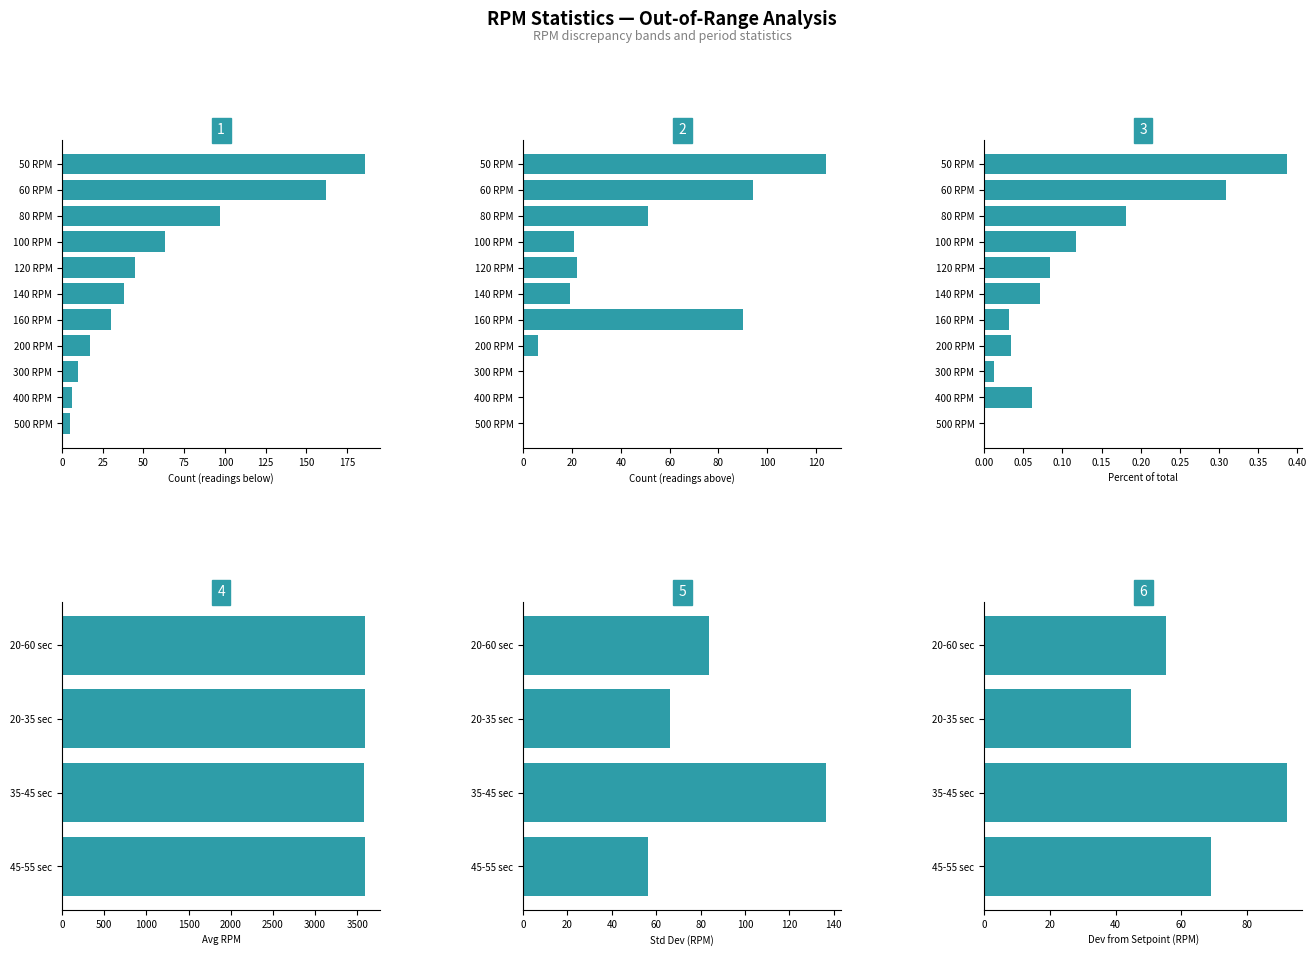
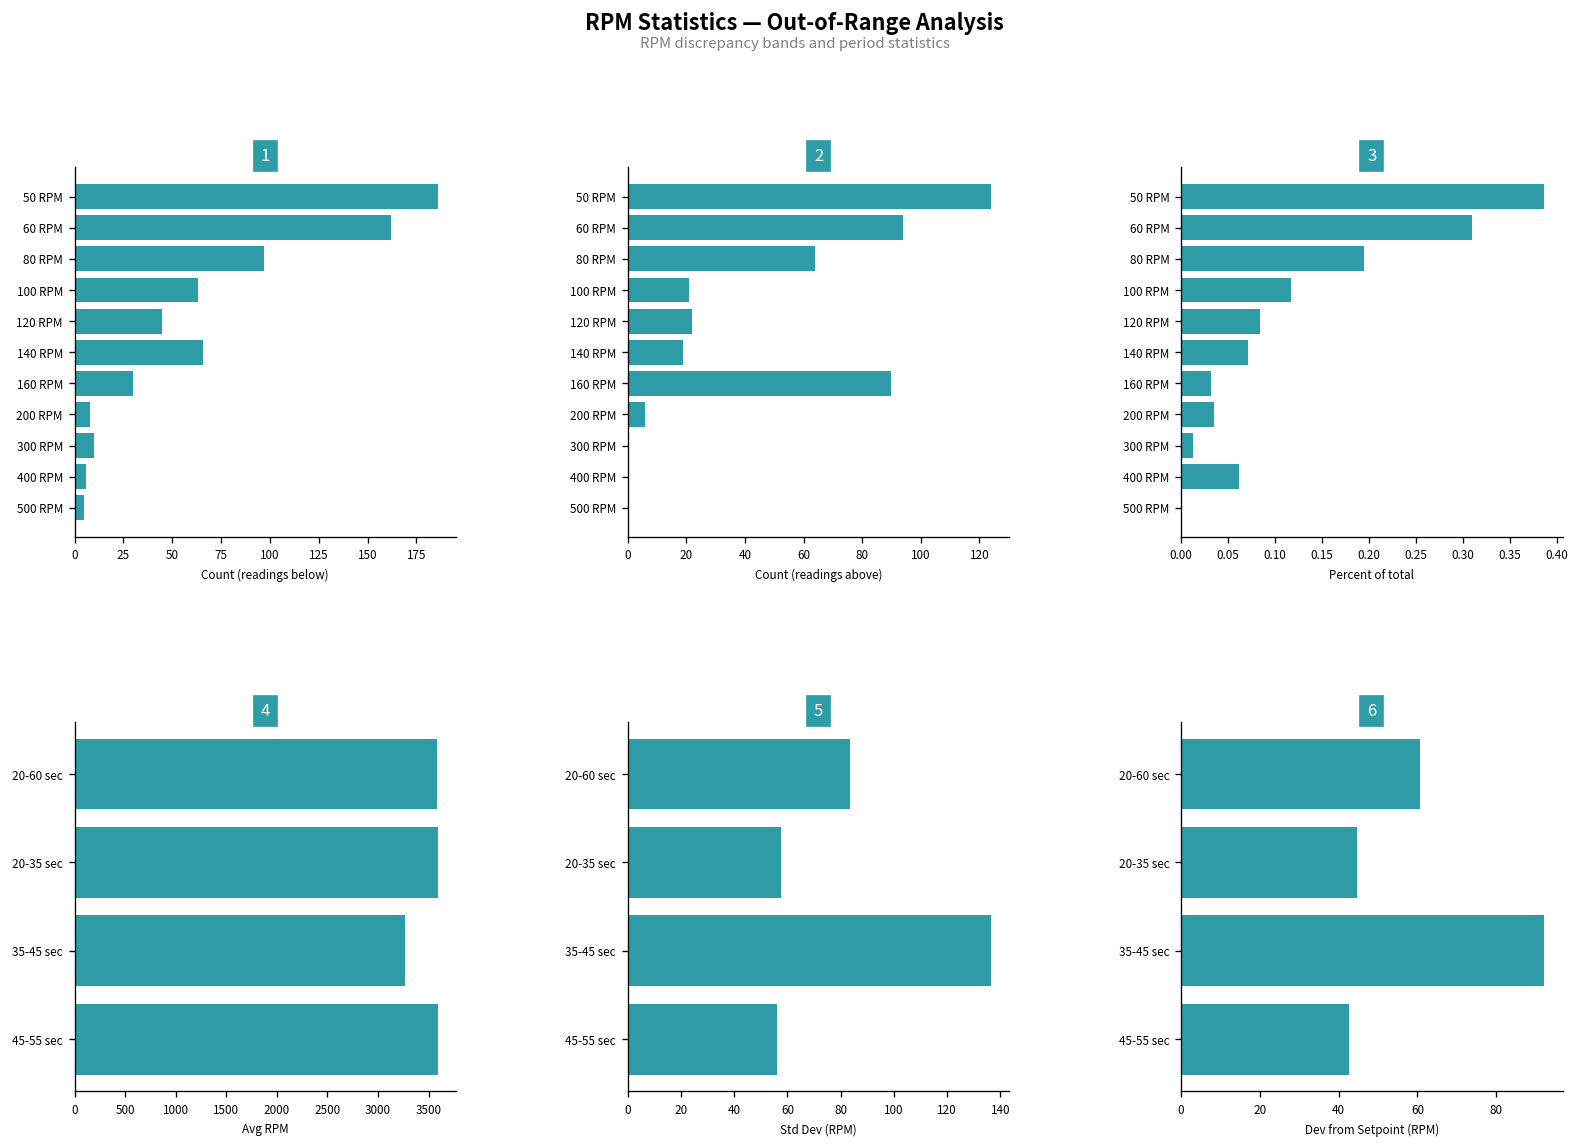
1, 140 RPM: 38 -> 66
1, 200 RPM: 17 -> 8
2, 80 RPM: 51 -> 64
3, 80 RPM: 0.18 -> 0.19
4, 35-45 sec: 3600 -> 3300
5, 20-35 sec: 66 -> 58
6, 20-60 sec: 55 -> 61
6, 45-55 sec: 69 -> 43
